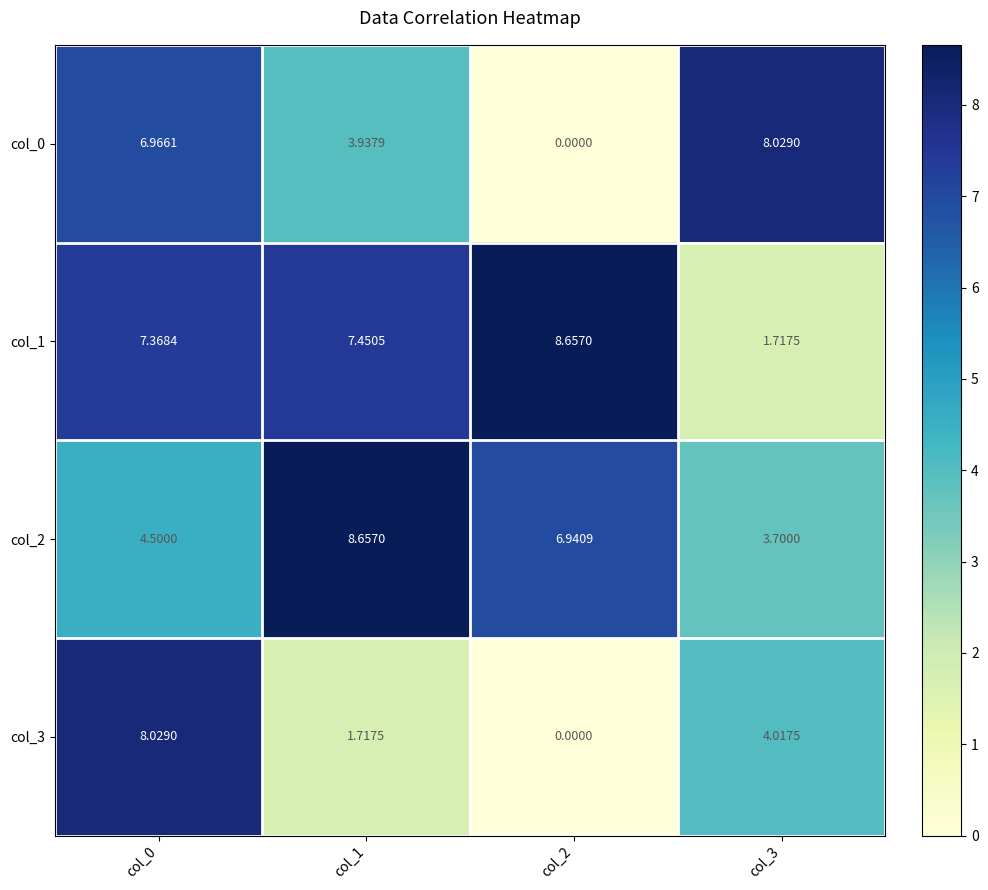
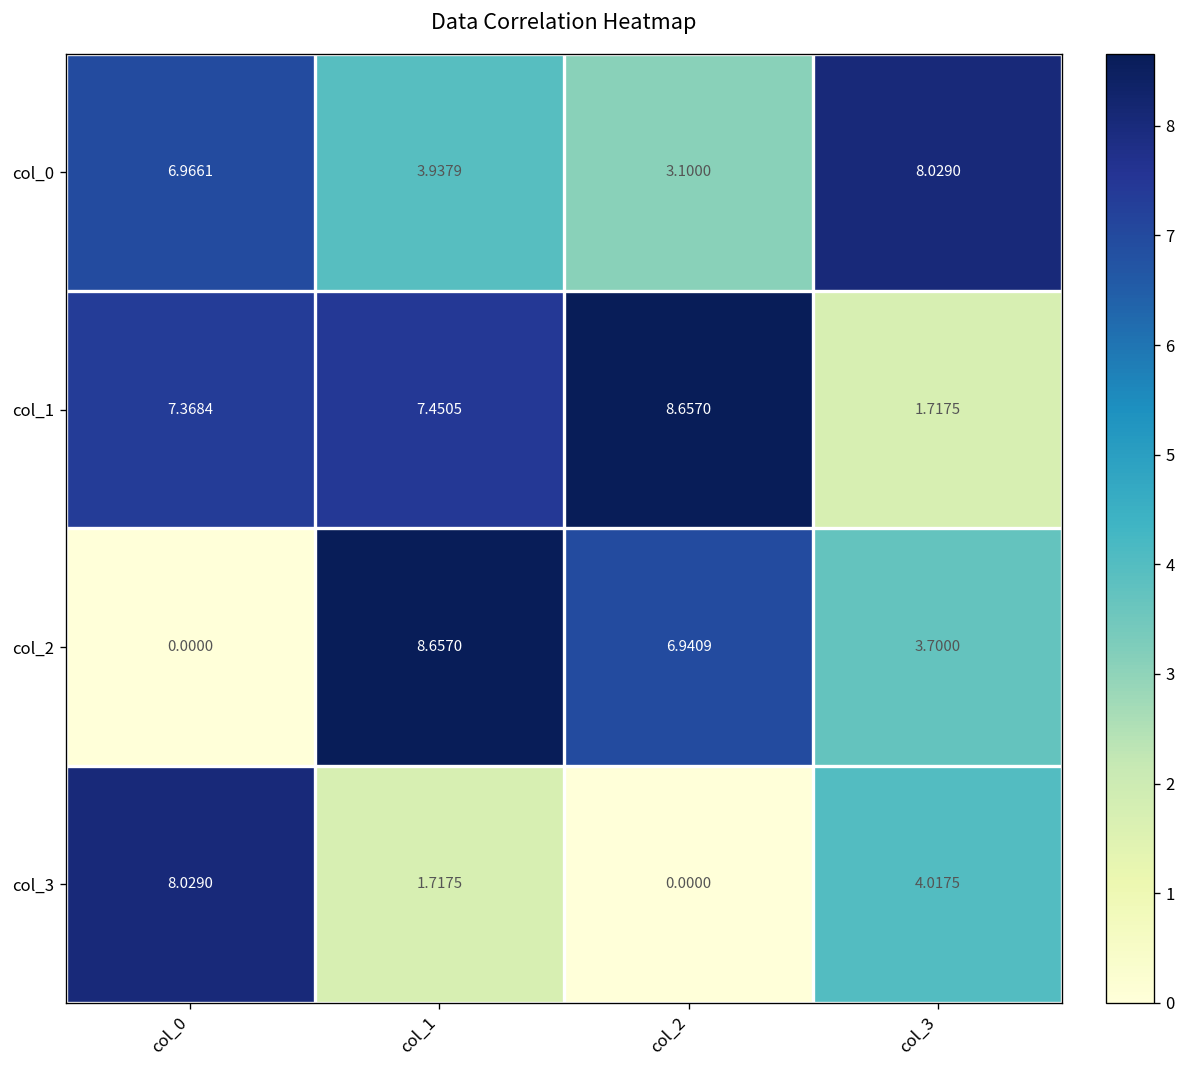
col_0, col_2: 0.0000 -> 3.1000
col_2, col_0: 4.5000 -> 0.0000
